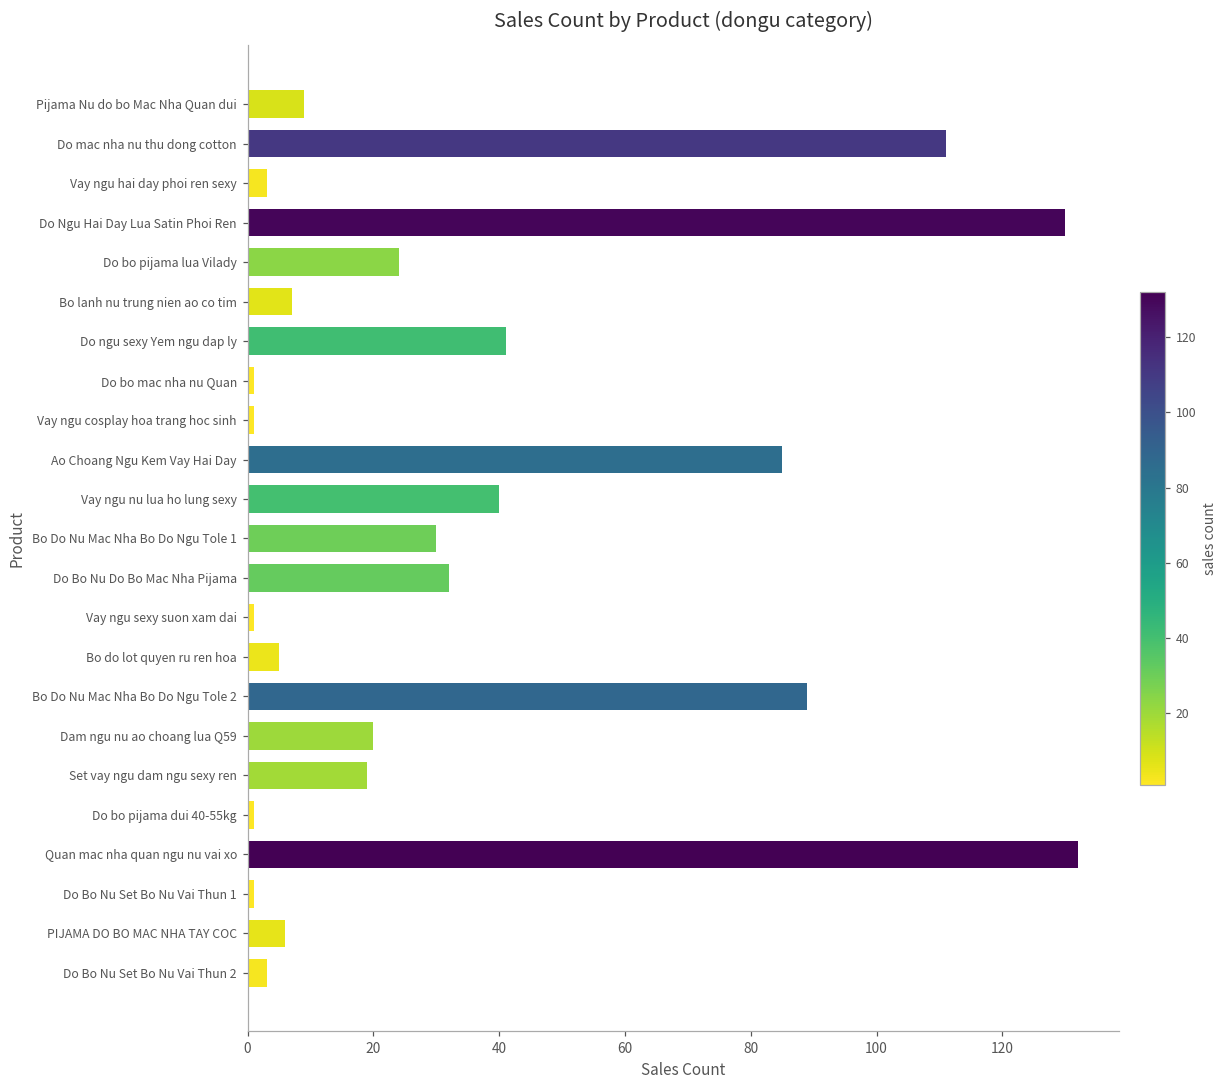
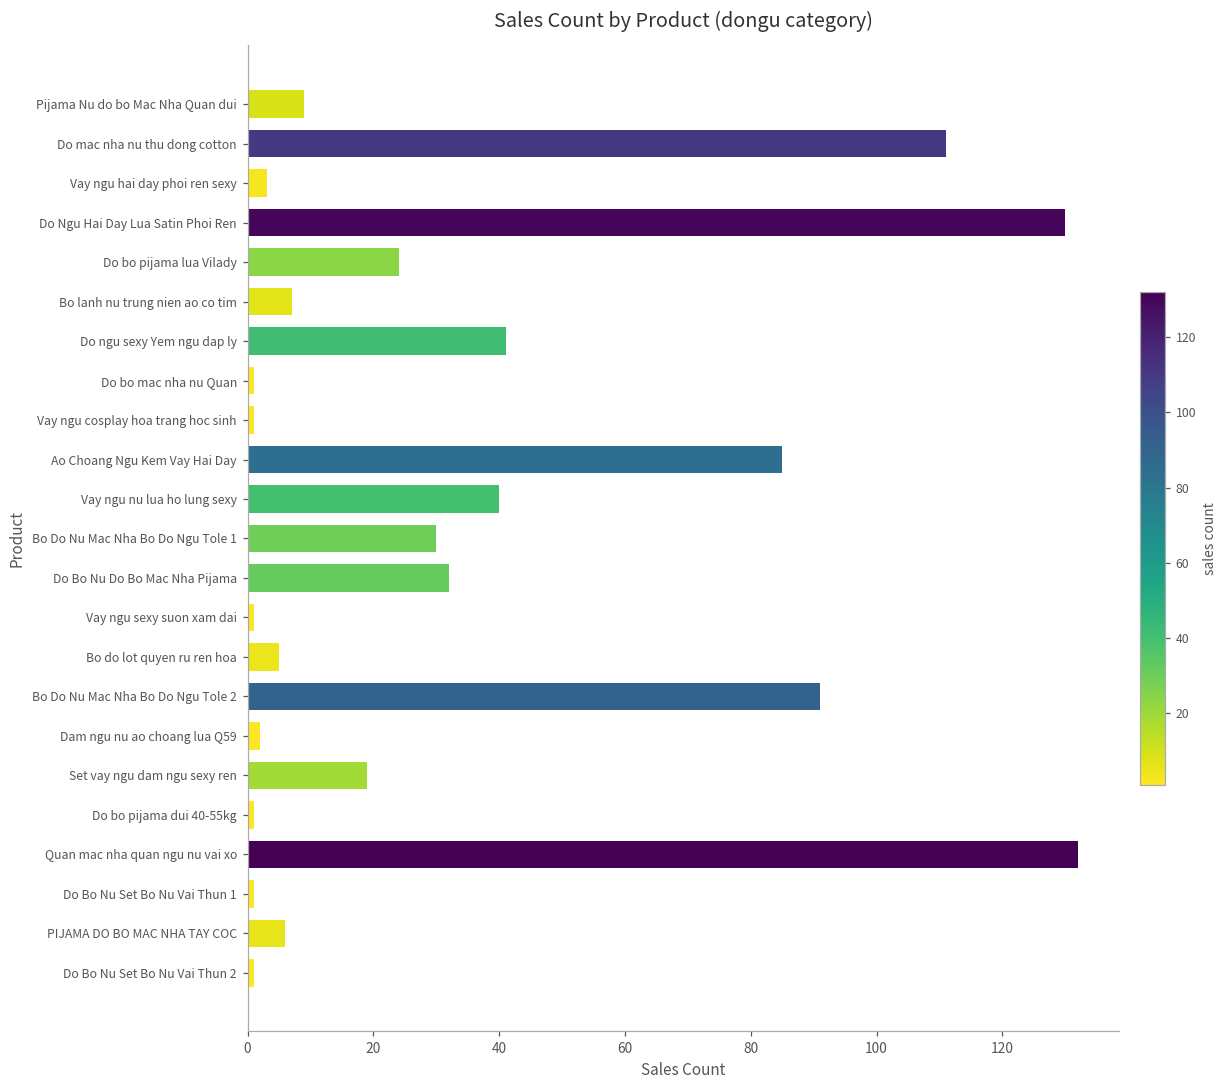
Bo Do Nu Mac Nha Bo Do Ngu Tole 2: 89 -> 91
Dam ngu nu ao choang lua Q59: 20 -> 2
Do Bo Nu Set Bo Nu Vai Thun 2: 3 -> 1
